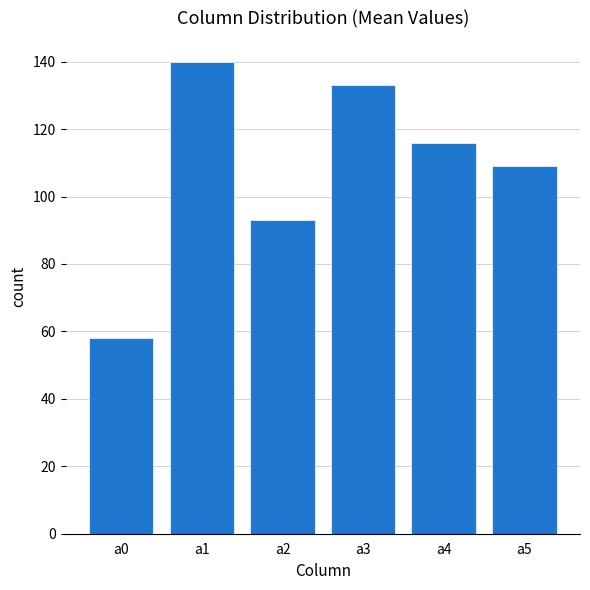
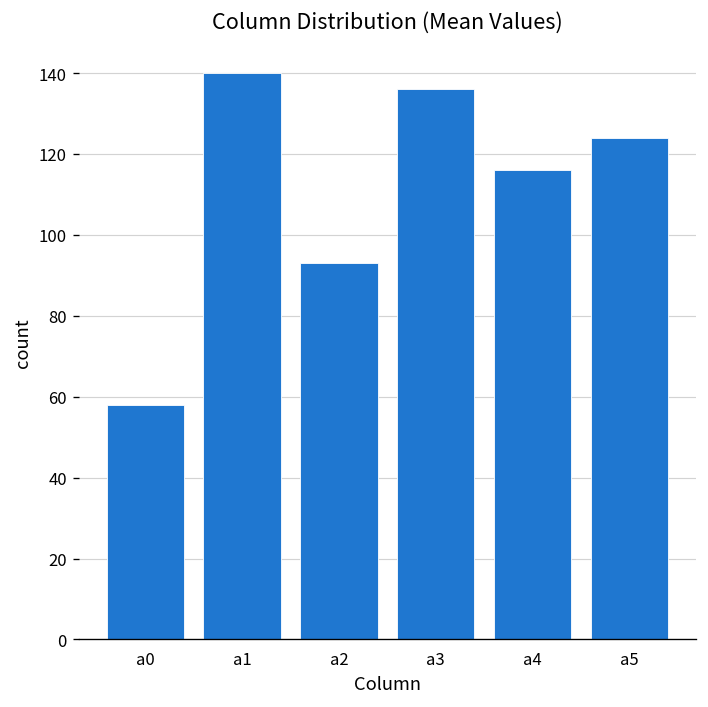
a3: 133 -> 136
a5: 109 -> 124
